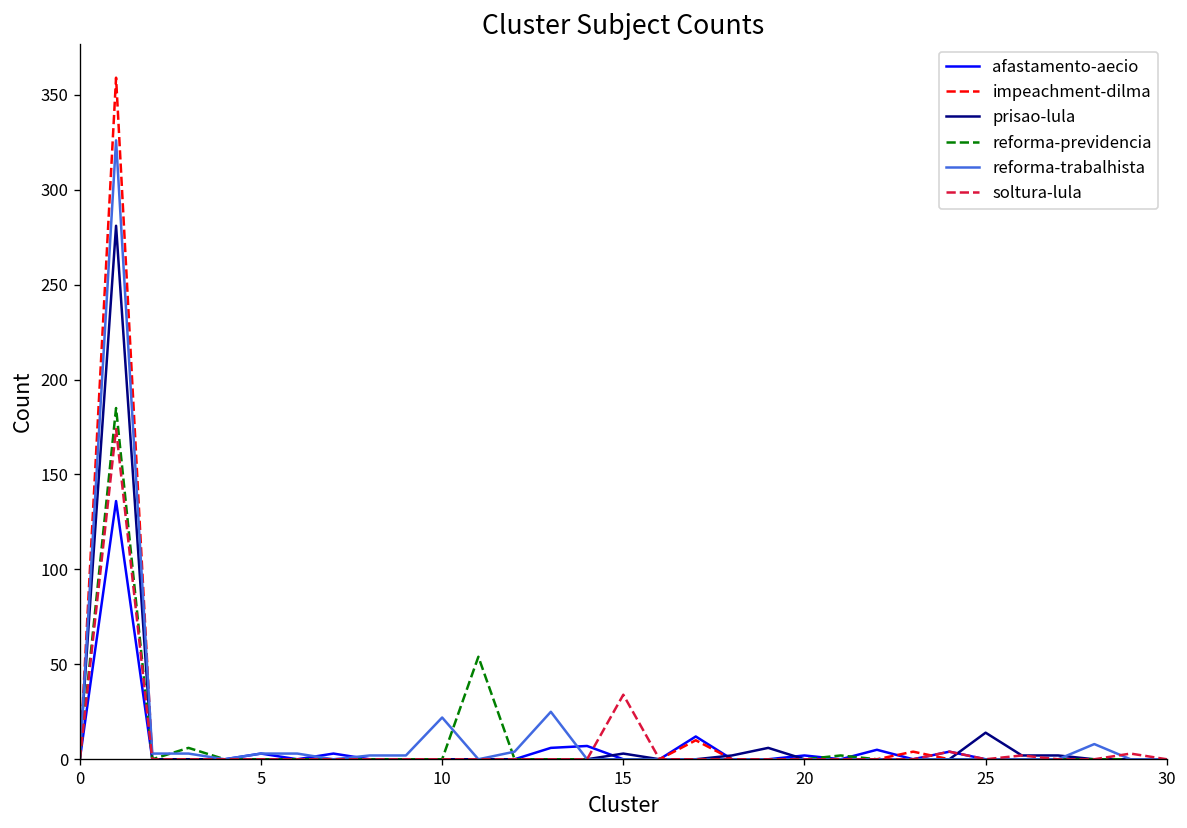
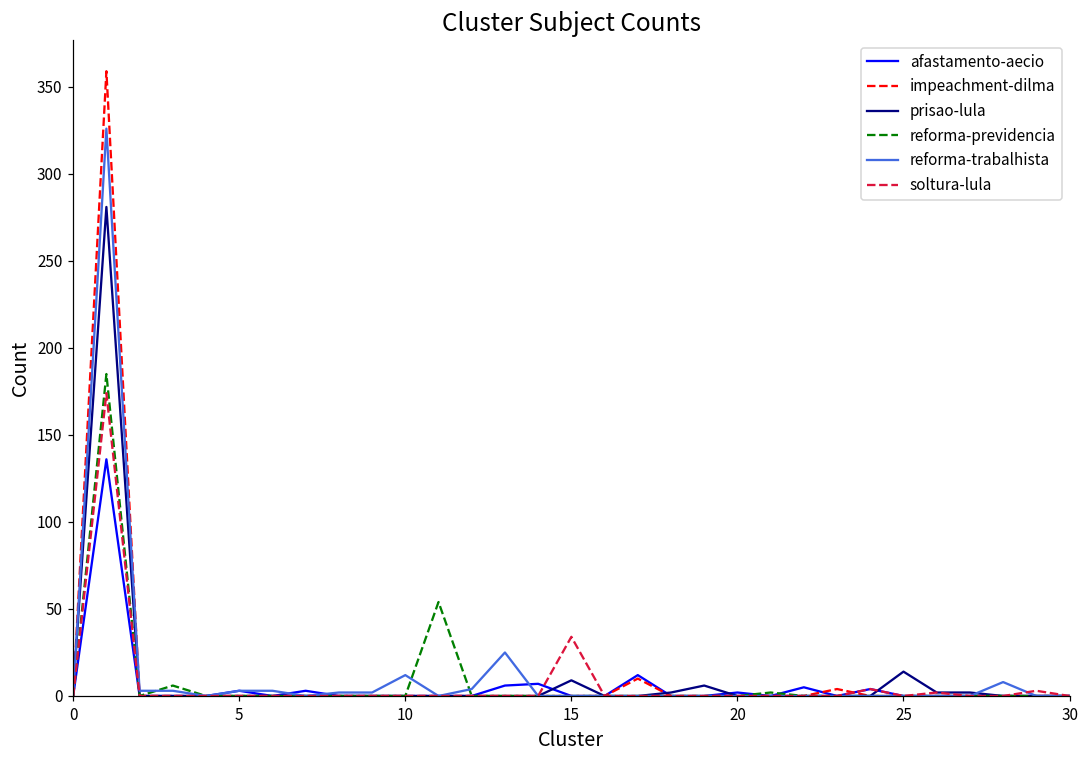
reforma-trabalhista, 10: 22 -> 12
prisao-lula, 15: 3 -> 9
